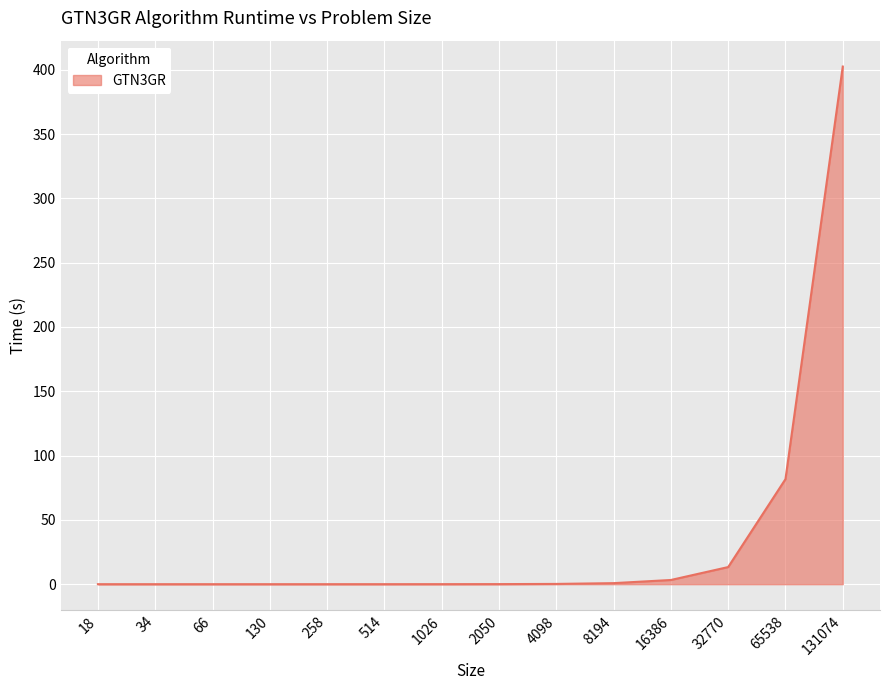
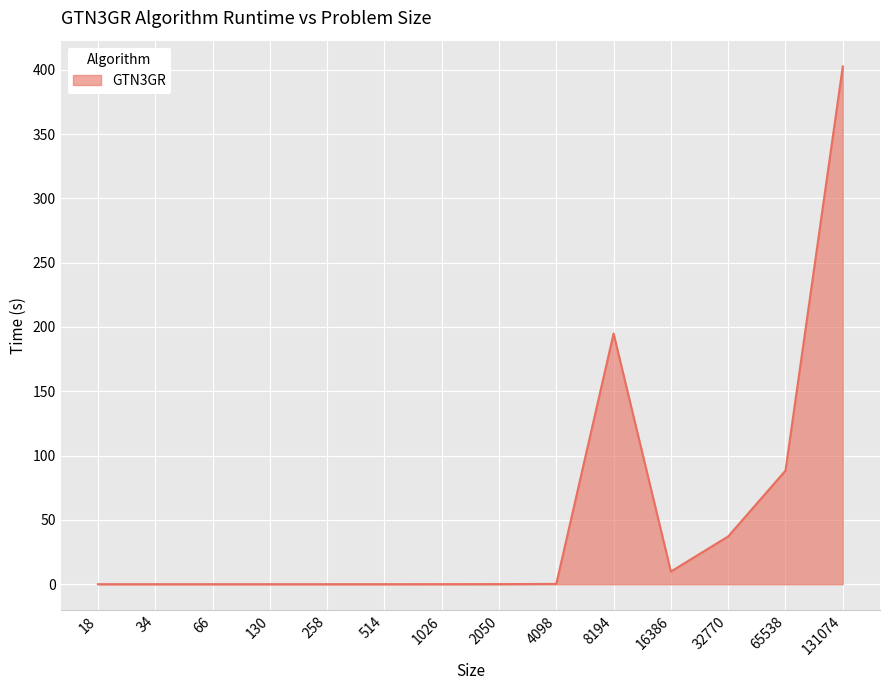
8194: 1 -> 195
16386: 3 -> 10
32770: 13 -> 37
65538: 82 -> 88
